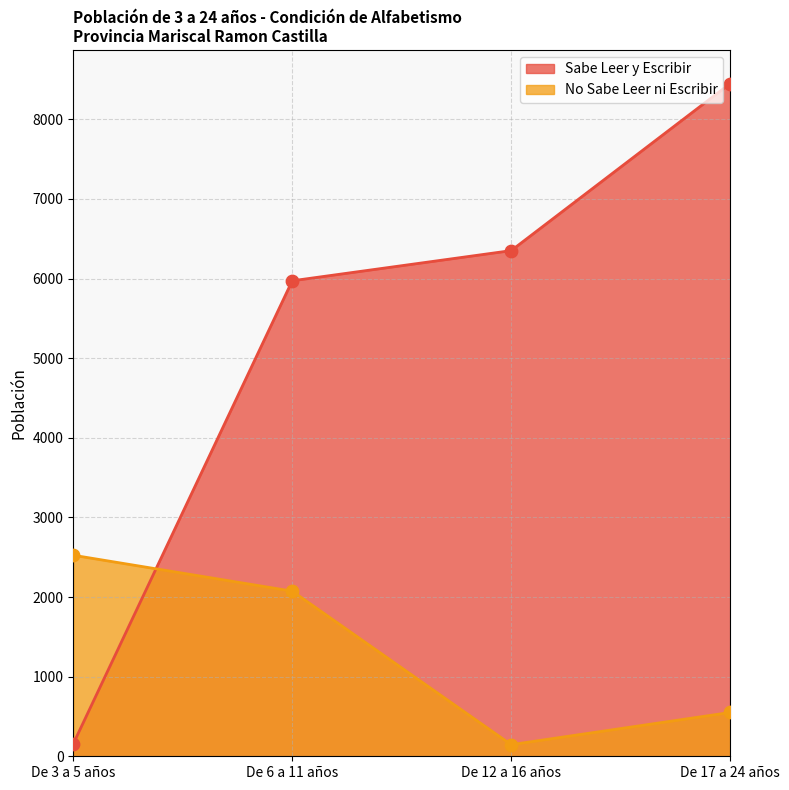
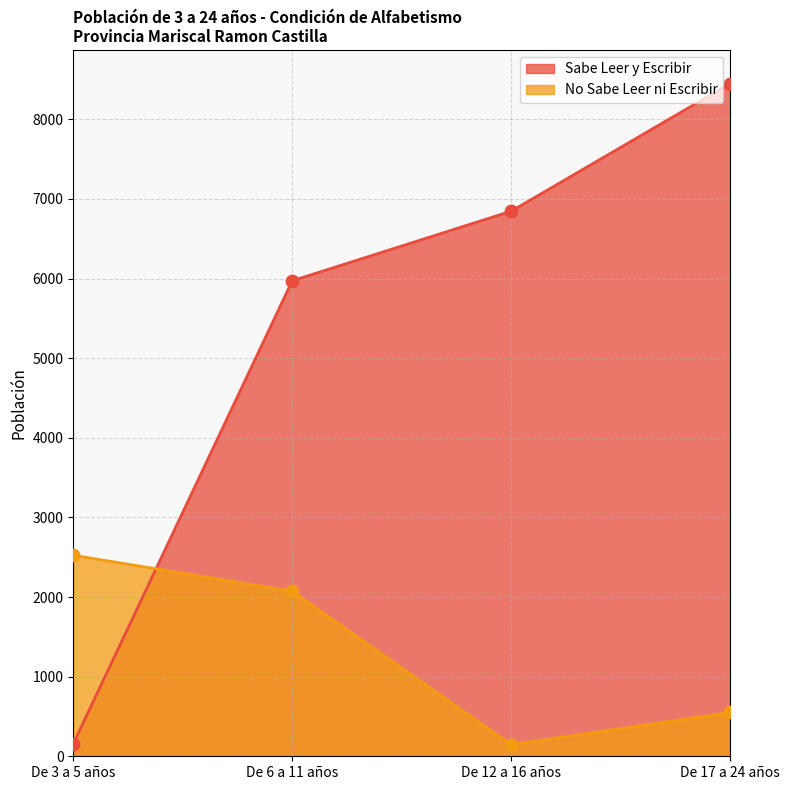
Sabe Leer y Escribir, De 12 a 16 años: 6400 -> 6800
